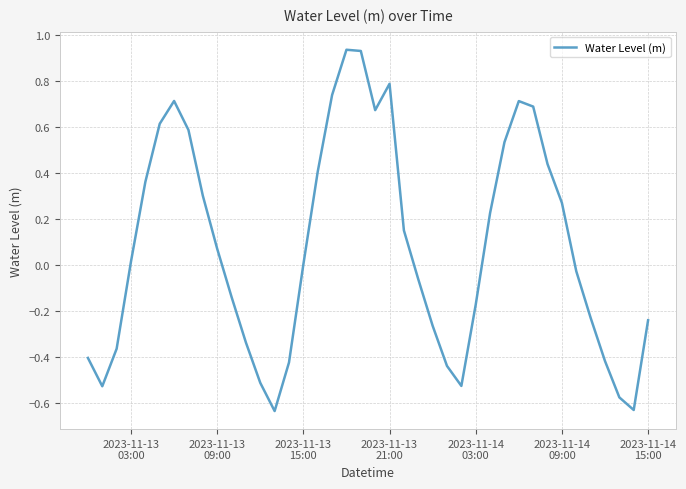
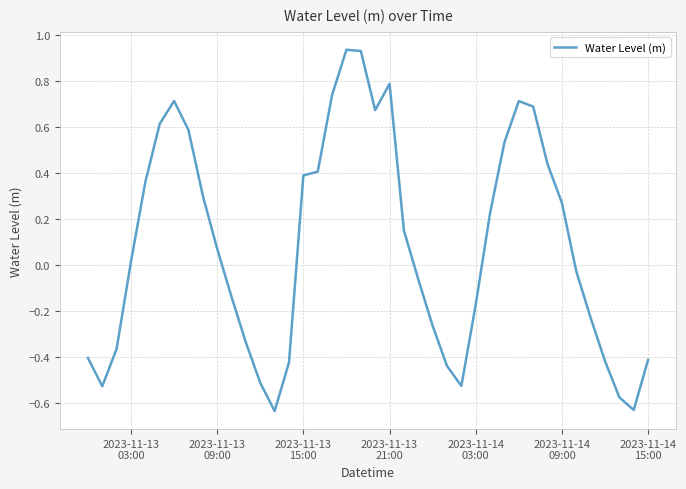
2023-11-13 15:00: 0.00 -> 0.39
2023-11-14 15:00: -0.24 -> -0.41
